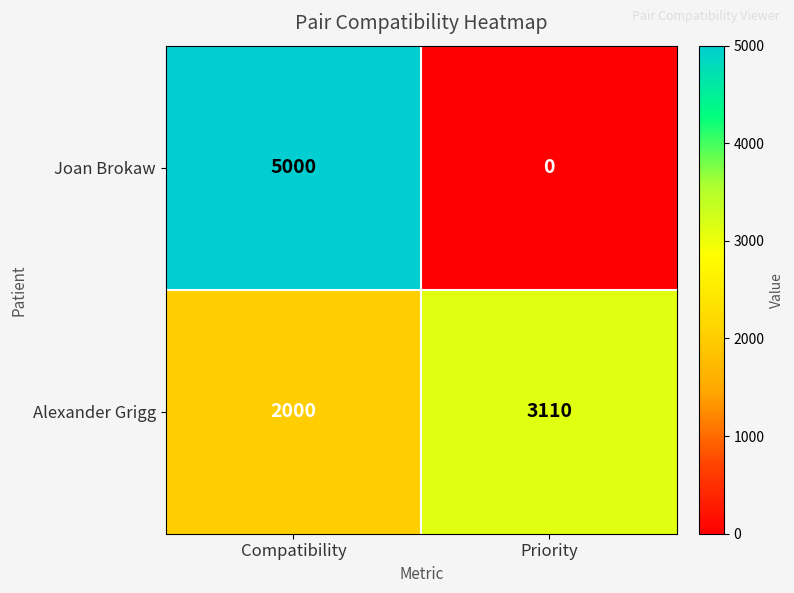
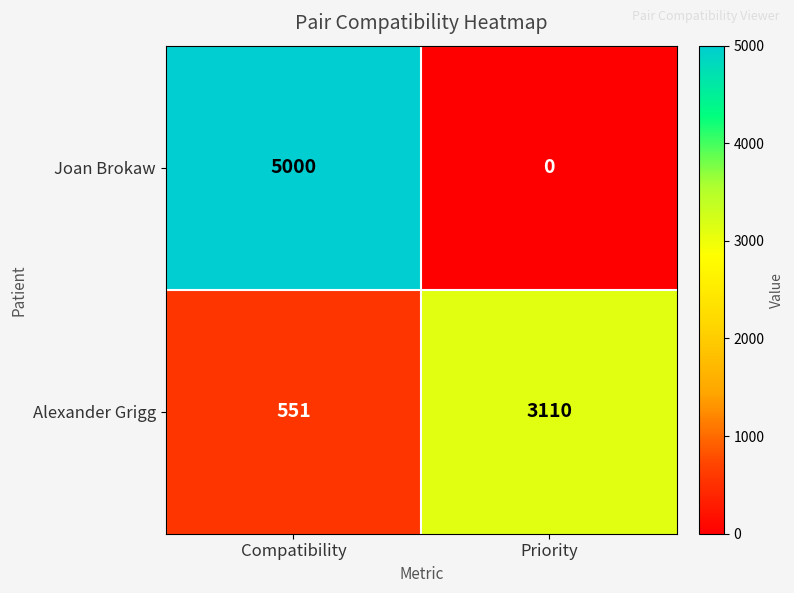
Alexander Grigg, Compatibility: 2000 -> 551
